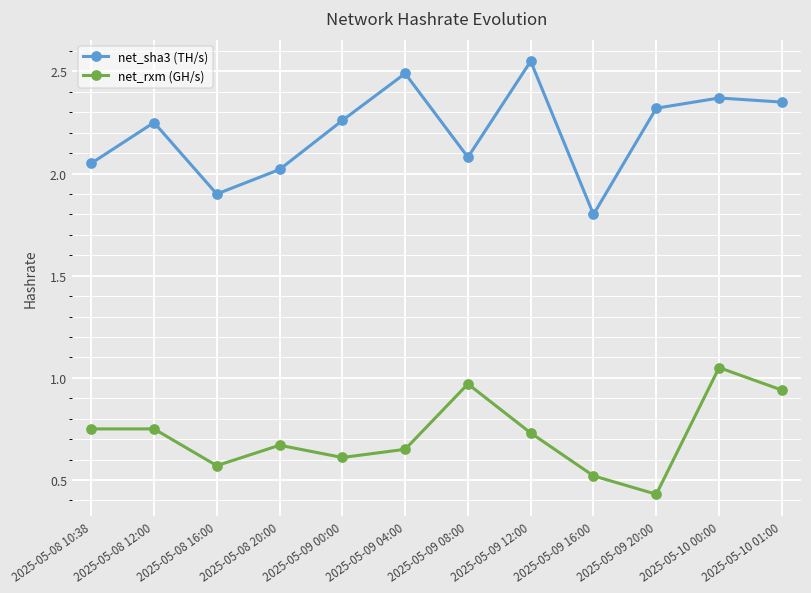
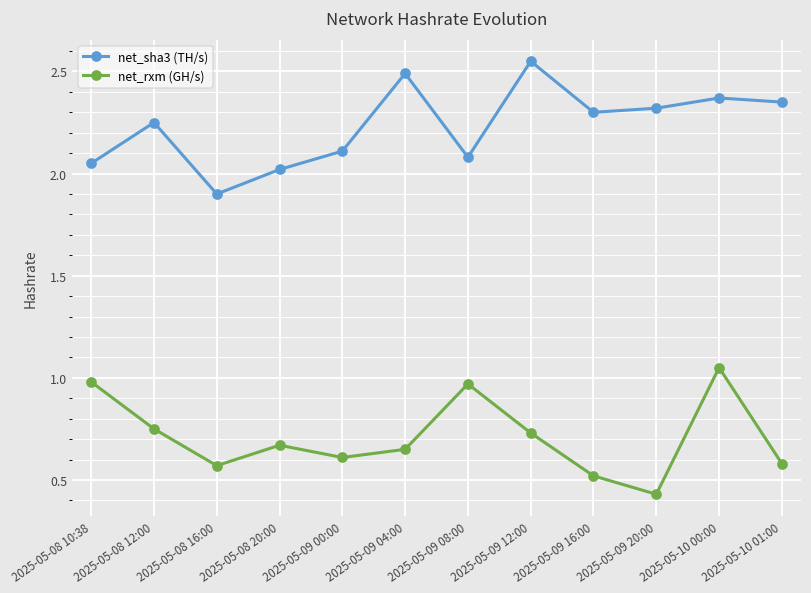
net_rxm (GH/s), 2025-05-08 10:38: 0.75 -> 0.98
net_sha3 (TH/s), 2025-05-09 00:00: 2.26 -> 2.11
net_sha3 (TH/s), 2025-05-09 16:00: 1.8 -> 2.3
net_rxm (GH/s), 2025-05-10 01:00: 0.94 -> 0.58
